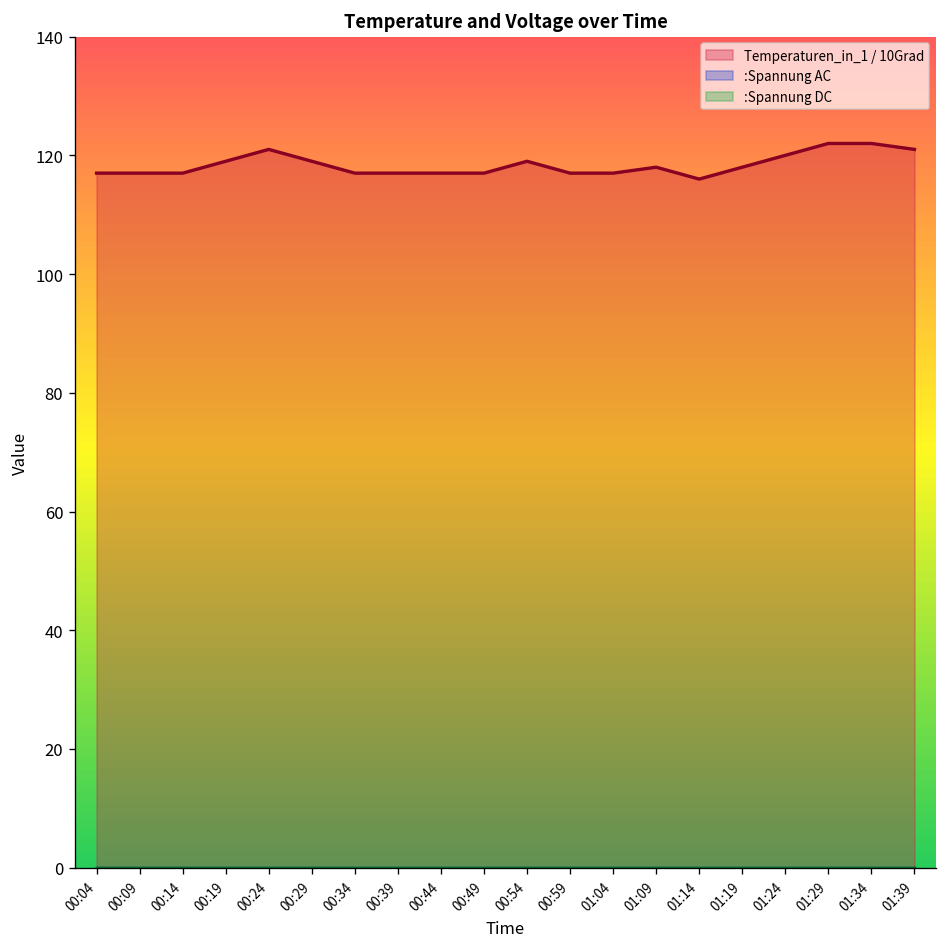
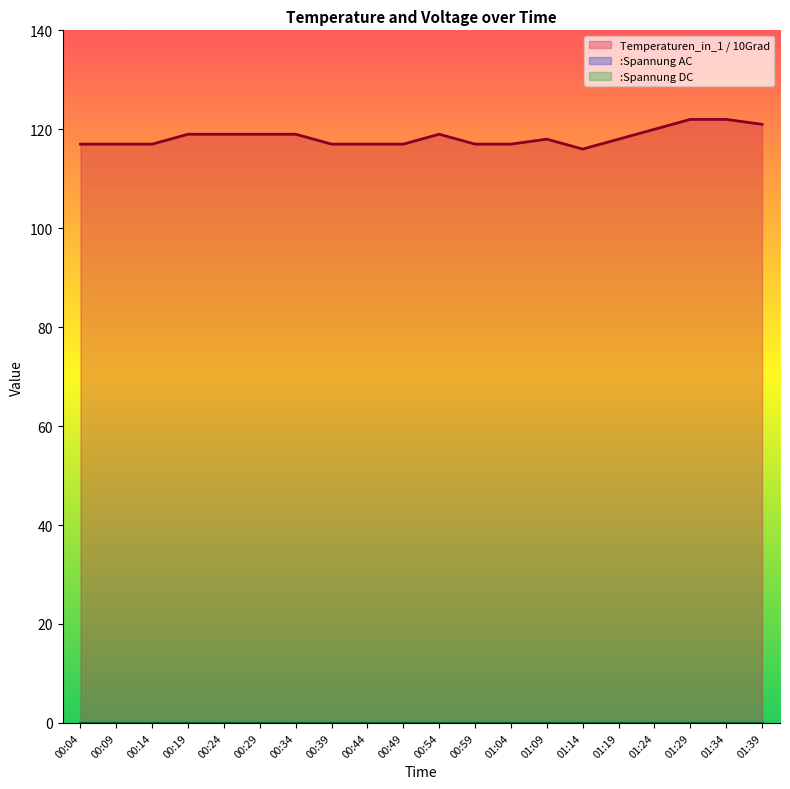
Temperaturen_in_1 / 10Grad, 00:24: 121 -> 119
Temperaturen_in_1 / 10Grad, 00:34: 117 -> 119
